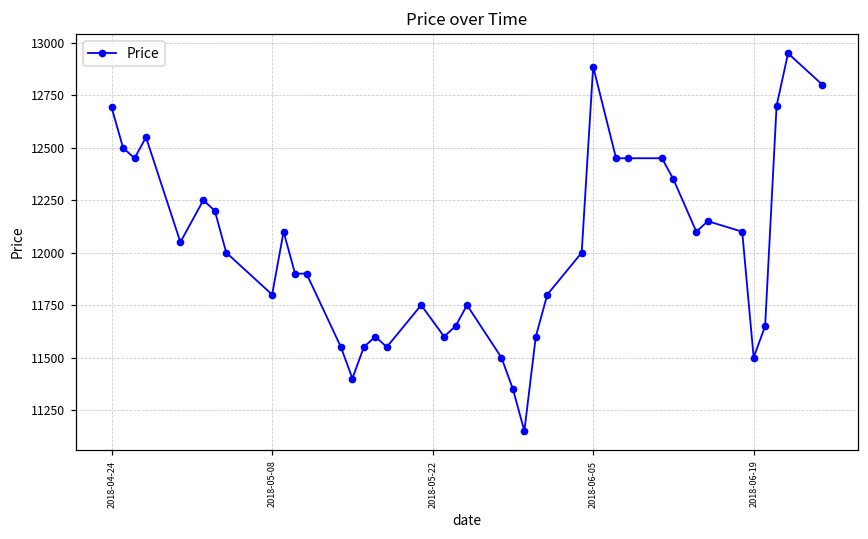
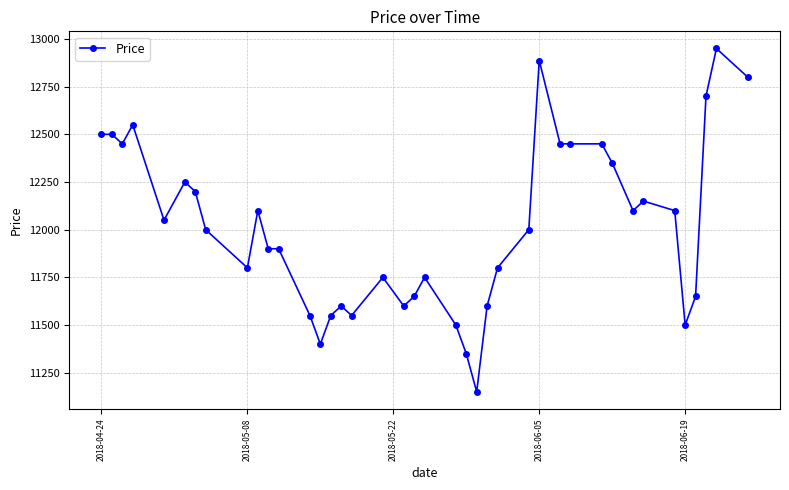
2018-04-24: 12690 -> 12500
